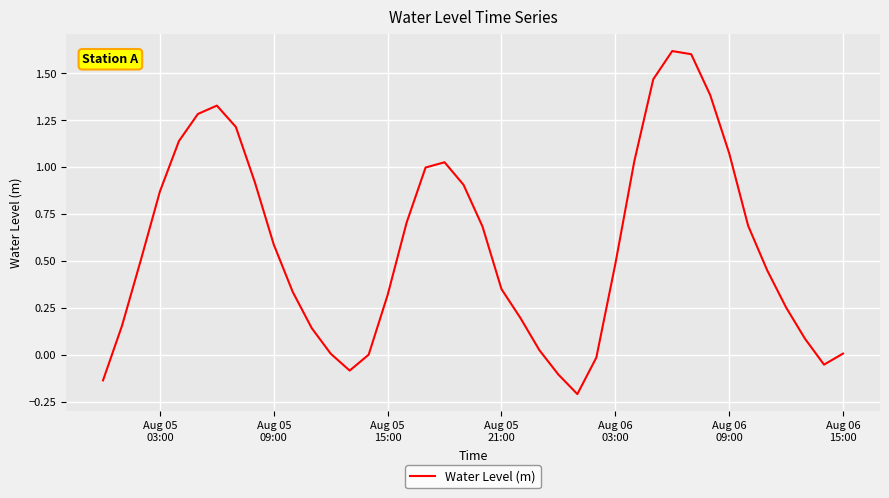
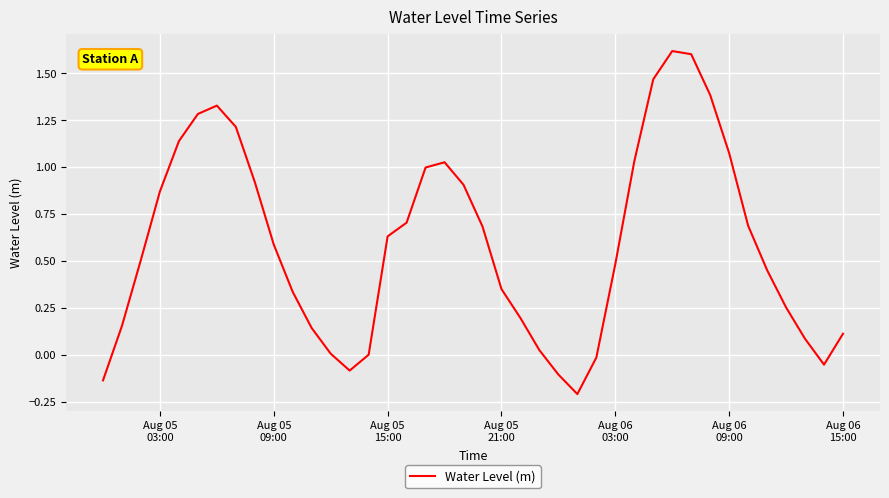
Aug 05 15:00: 0.32 -> 0.63
Aug 06 15:00: 0.01 -> 0.11
